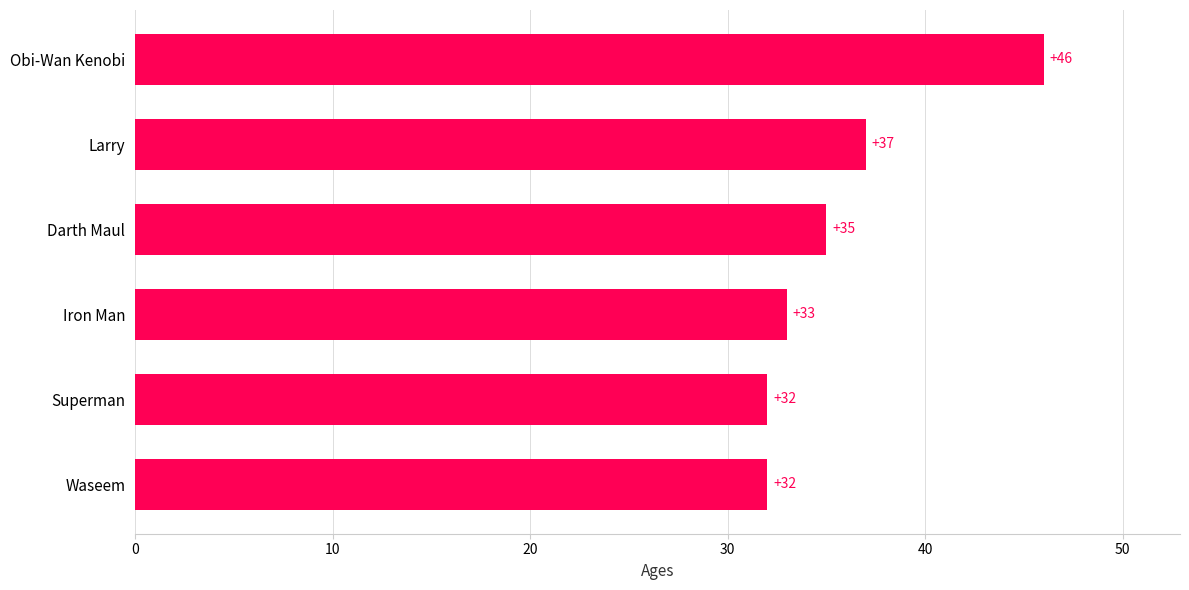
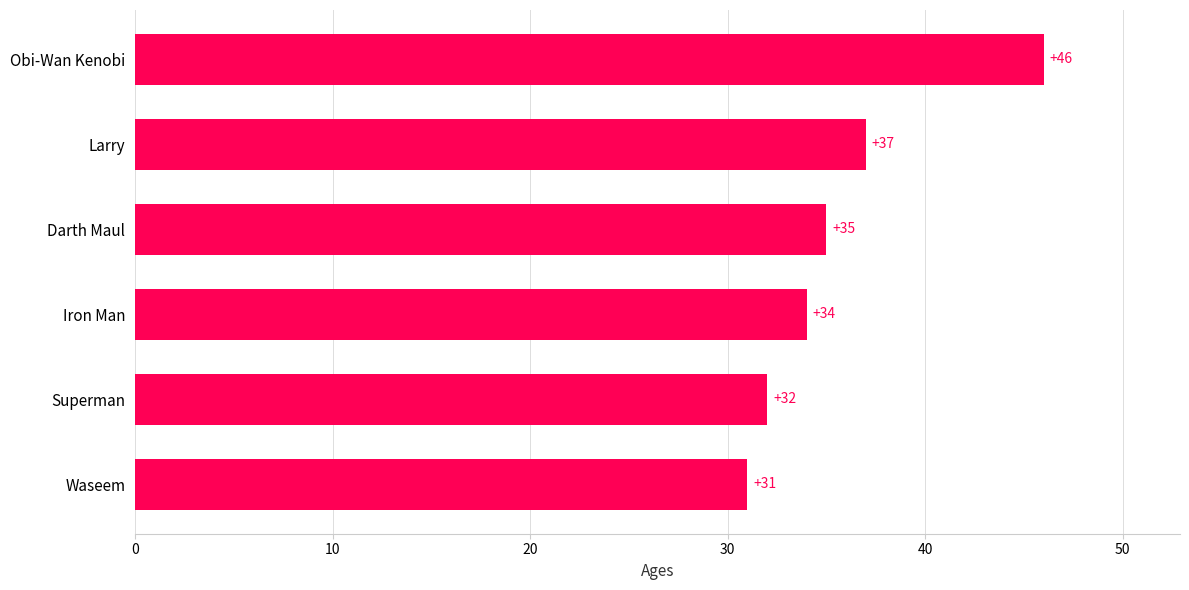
Iron Man: +33 -> +34
Waseem: +32 -> +31
